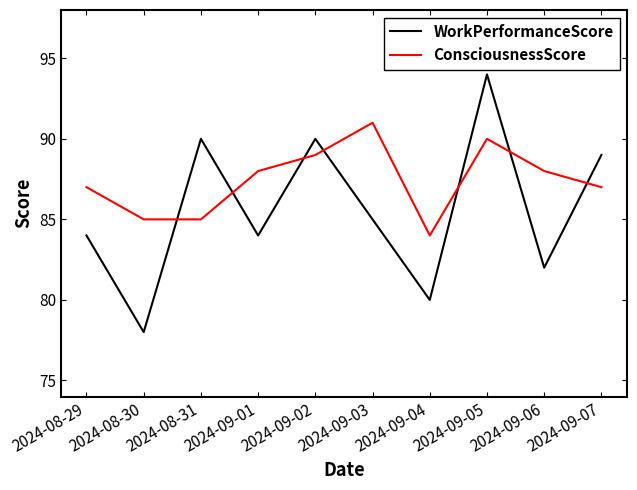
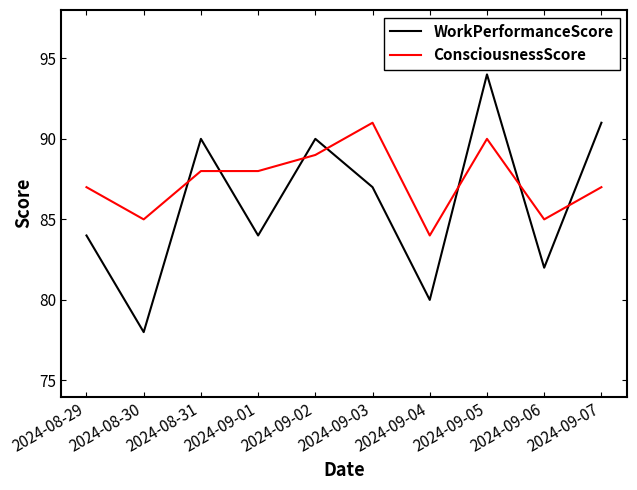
ConsciousnessScore, 2024-08-31: 85 -> 88
WorkPerformanceScore, 2024-09-03: 85 -> 87
ConsciousnessScore, 2024-09-06: 88 -> 85
WorkPerformanceScore, 2024-09-07: 89 -> 91
